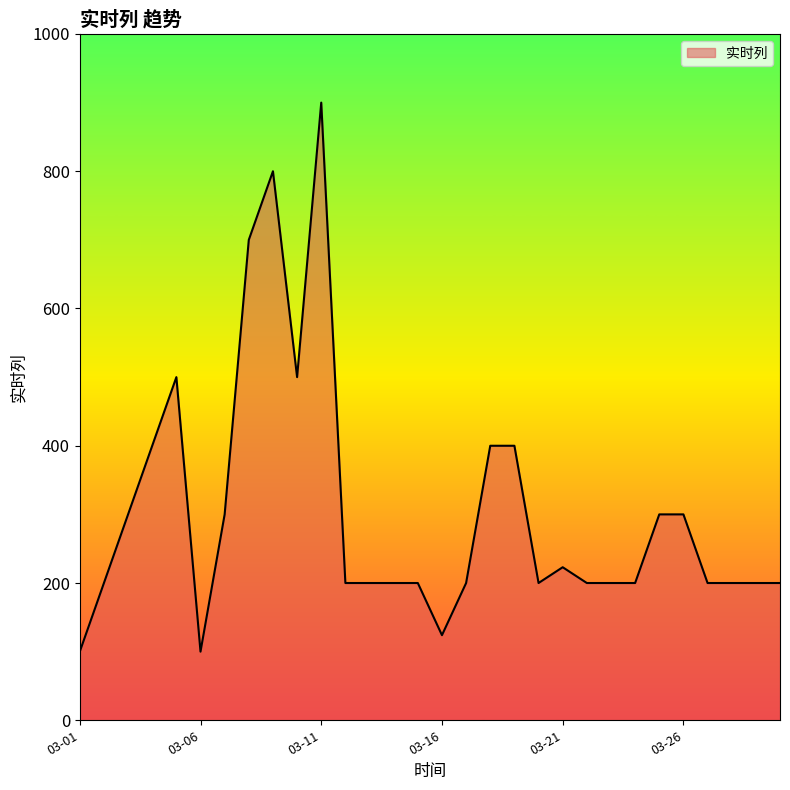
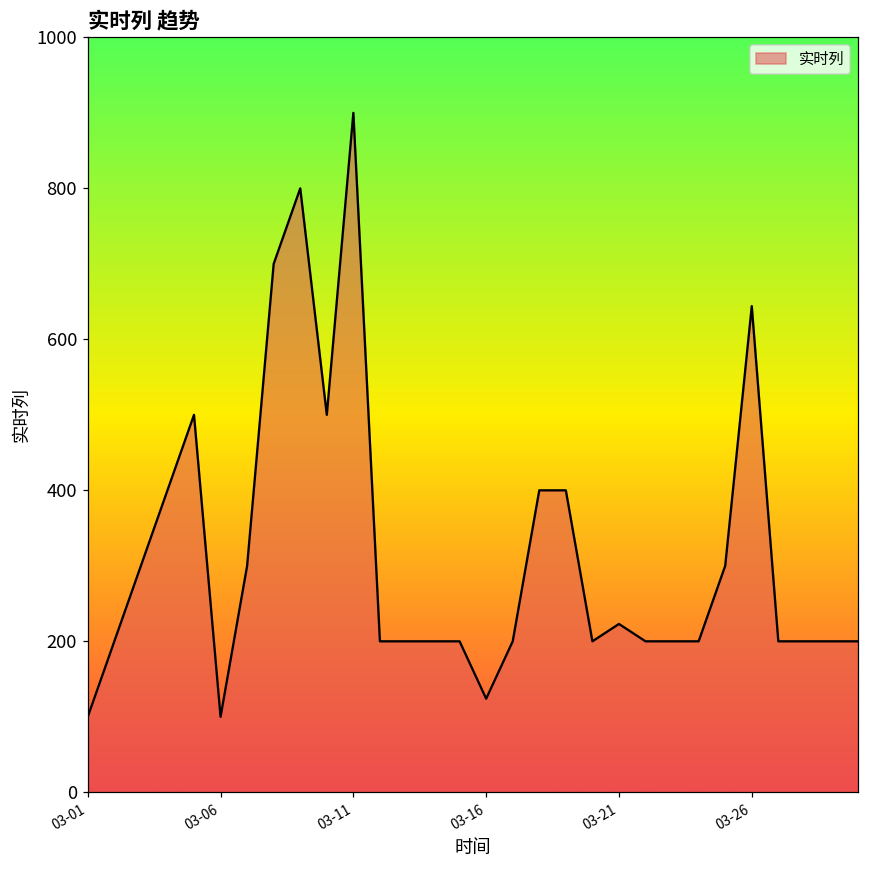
03-26: 300 -> 640
